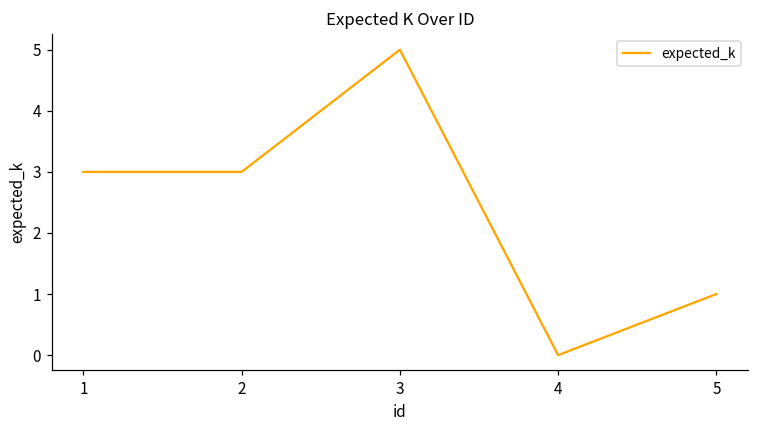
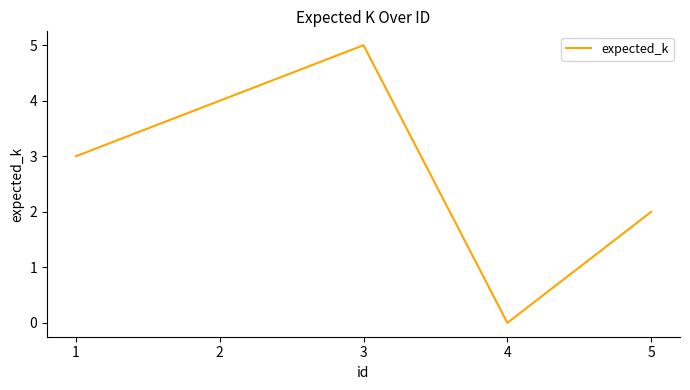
2: 3 -> 4
5: 1 -> 2
